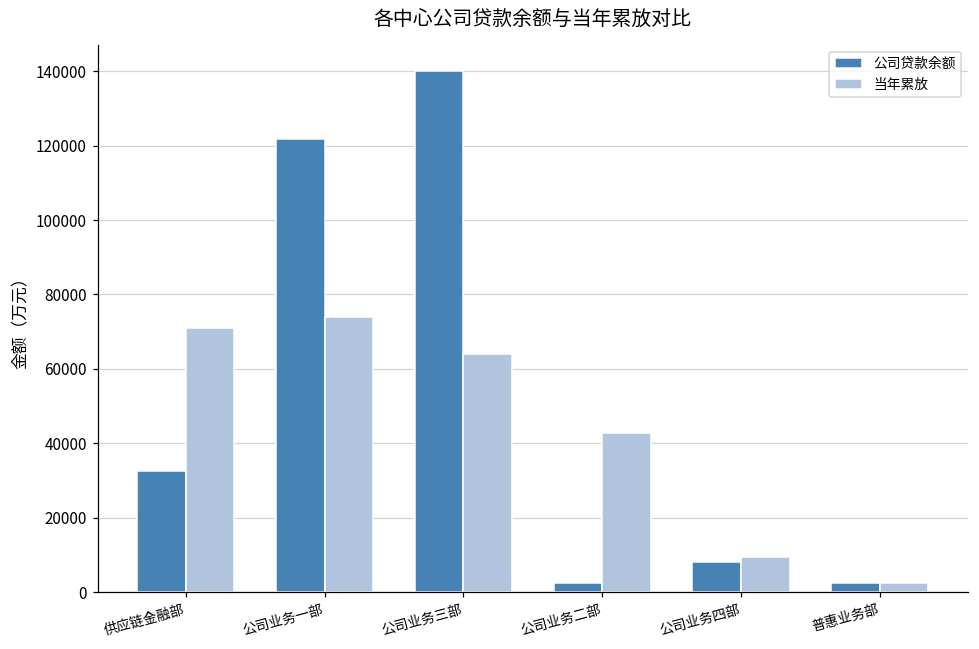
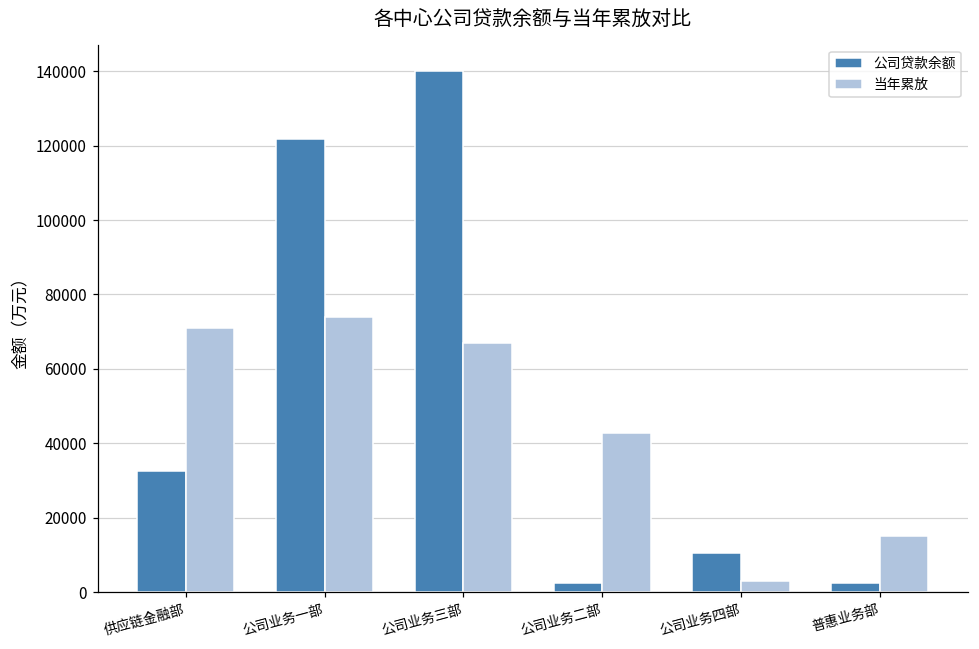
当年累放, 公司业务三部: 64000 -> 67000
公司贷款余额, 公司业务四部: 8000 -> 11000
当年累放, 公司业务四部: 10000 -> 3000
当年累放, 普惠业务部: 2000 -> 15000
